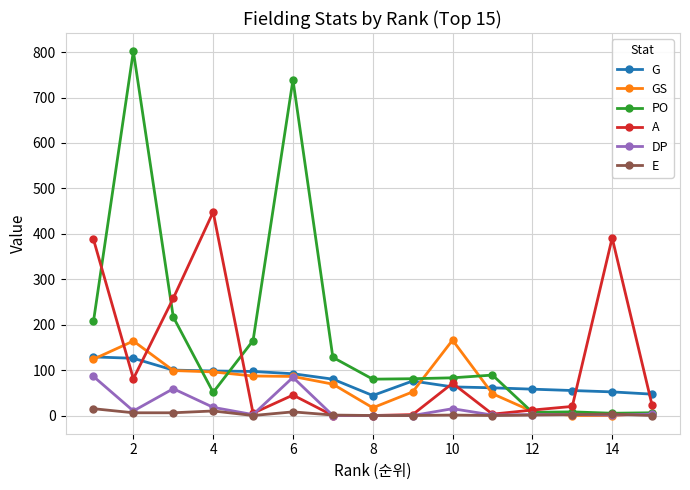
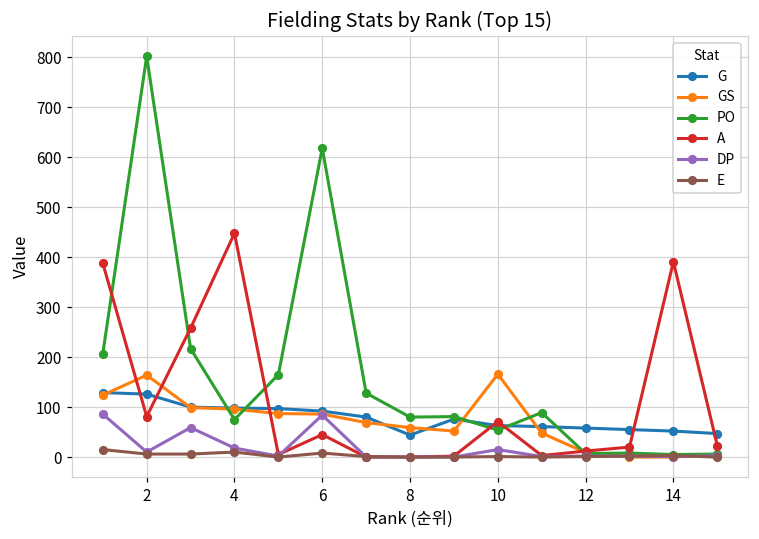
PO, 4: 50 -> 80
PO, 6: 740 -> 620
GS, 8: 20 -> 60
PO, 10: 80 -> 50
